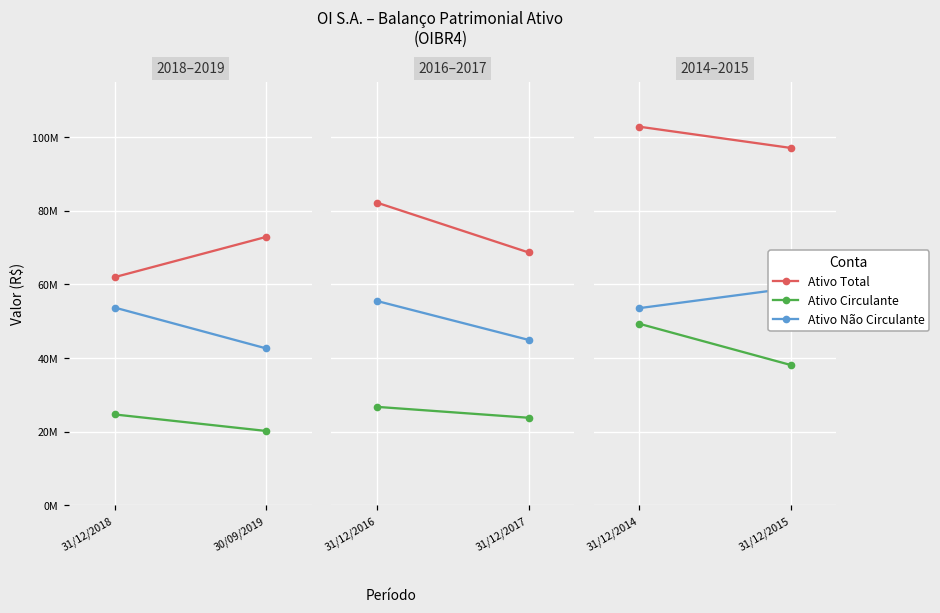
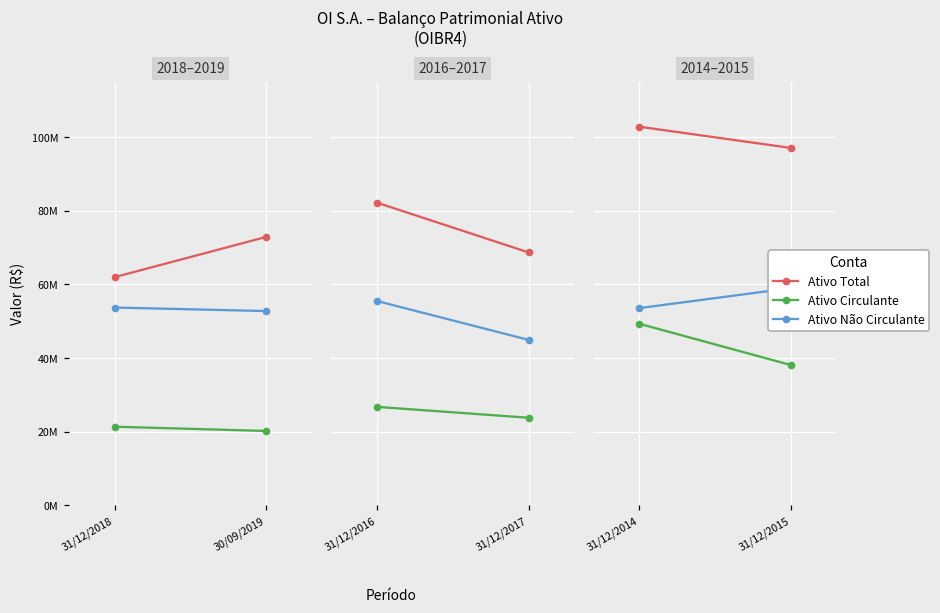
2018–2019, Ativo Circulante, 31/12/2018: 25000000 -> 21000000
2018–2019, Ativo Não Circulante, 30/09/2019: 43000000 -> 53000000
